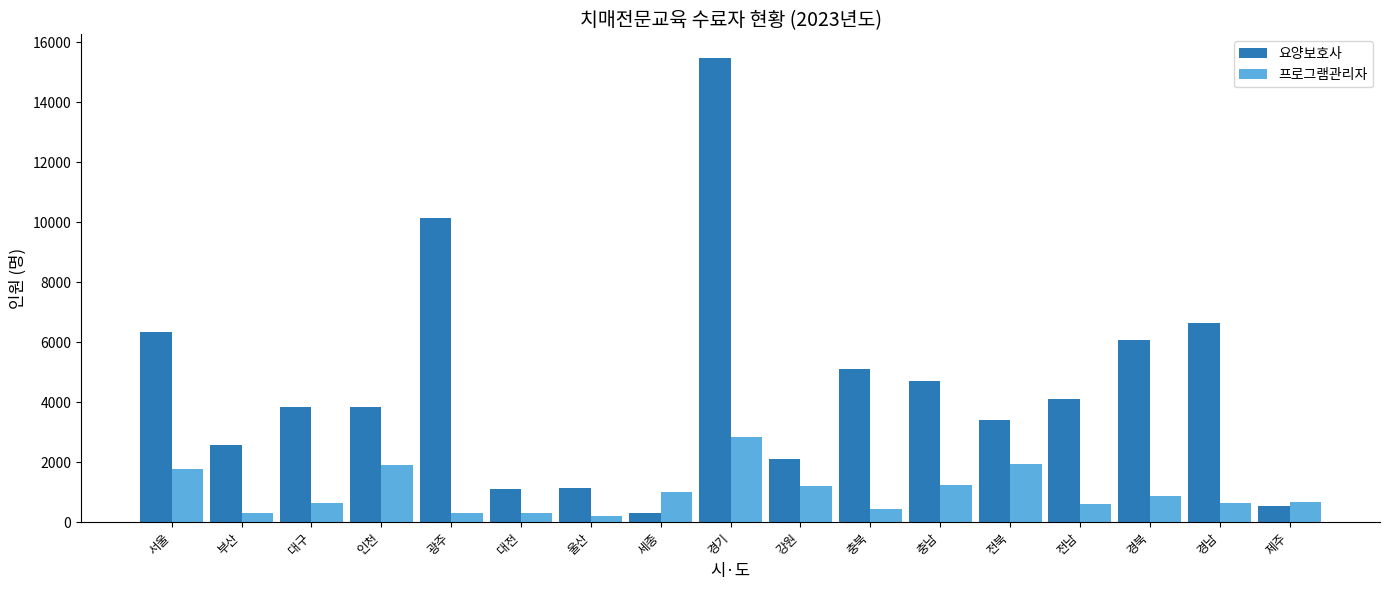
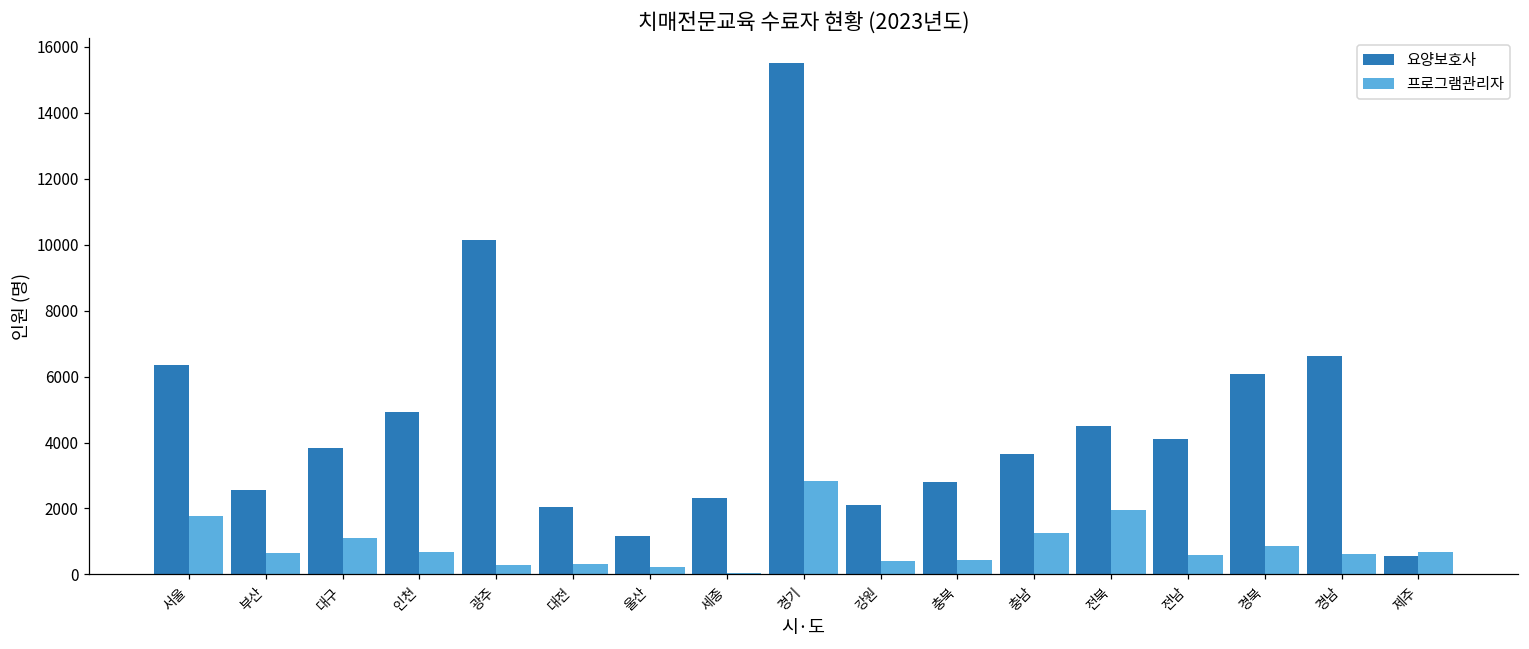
프로그램관리자, 부산: 300 -> 700
프로그램관리자, 대구: 600 -> 1100
요양보호사, 인천: 3800 -> 4900
프로그램관리자, 인천: 1900 -> 700
요양보호사, 대전: 1100 -> 2100
요양보호사, 세종: 300 -> 2300
프로그램관리자, 세종: 1000 -> 0
프로그램관리자, 강원: 1200 -> 400
요양보호사, 충북: 5100 -> 2800
요양보호사, 충남: 4700 -> 3700
요양보호사, 전북: 3400 -> 4500
